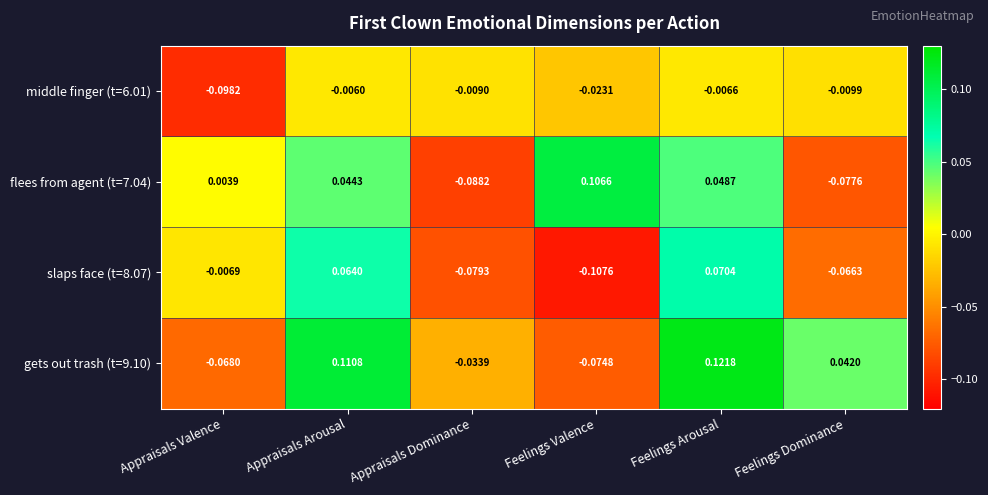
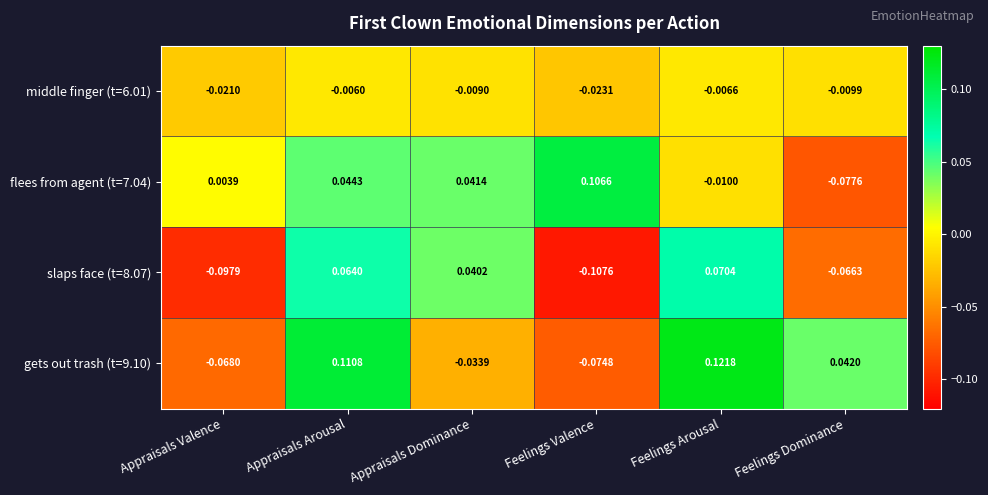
middle finger (t=6.01), Appraisals Valence: -0.0982 -> -0.0210
flees from agent (t=7.04), Appraisals Dominance: -0.0882 -> 0.0414
flees from agent (t=7.04), Feelings Arousal: 0.0487 -> -0.0100
slaps face (t=8.07), Appraisals Valence: -0.0069 -> -0.0979
slaps face (t=8.07), Appraisals Dominance: -0.0793 -> 0.0402
